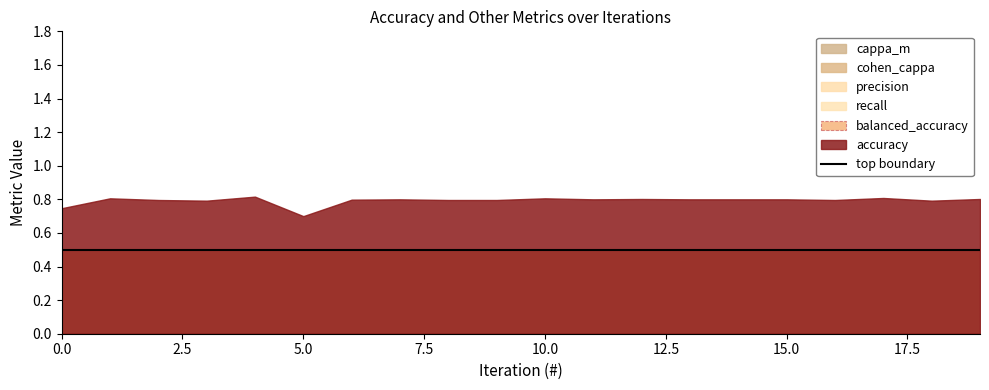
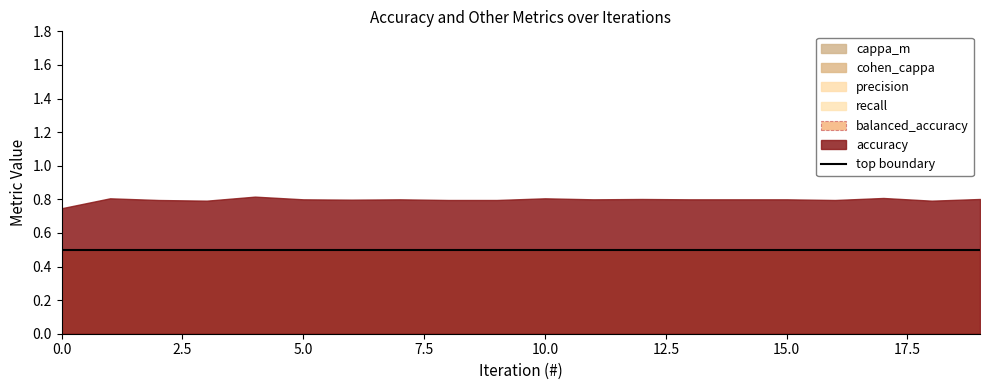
accuracy, 5.0: 0.7 -> 0.8
